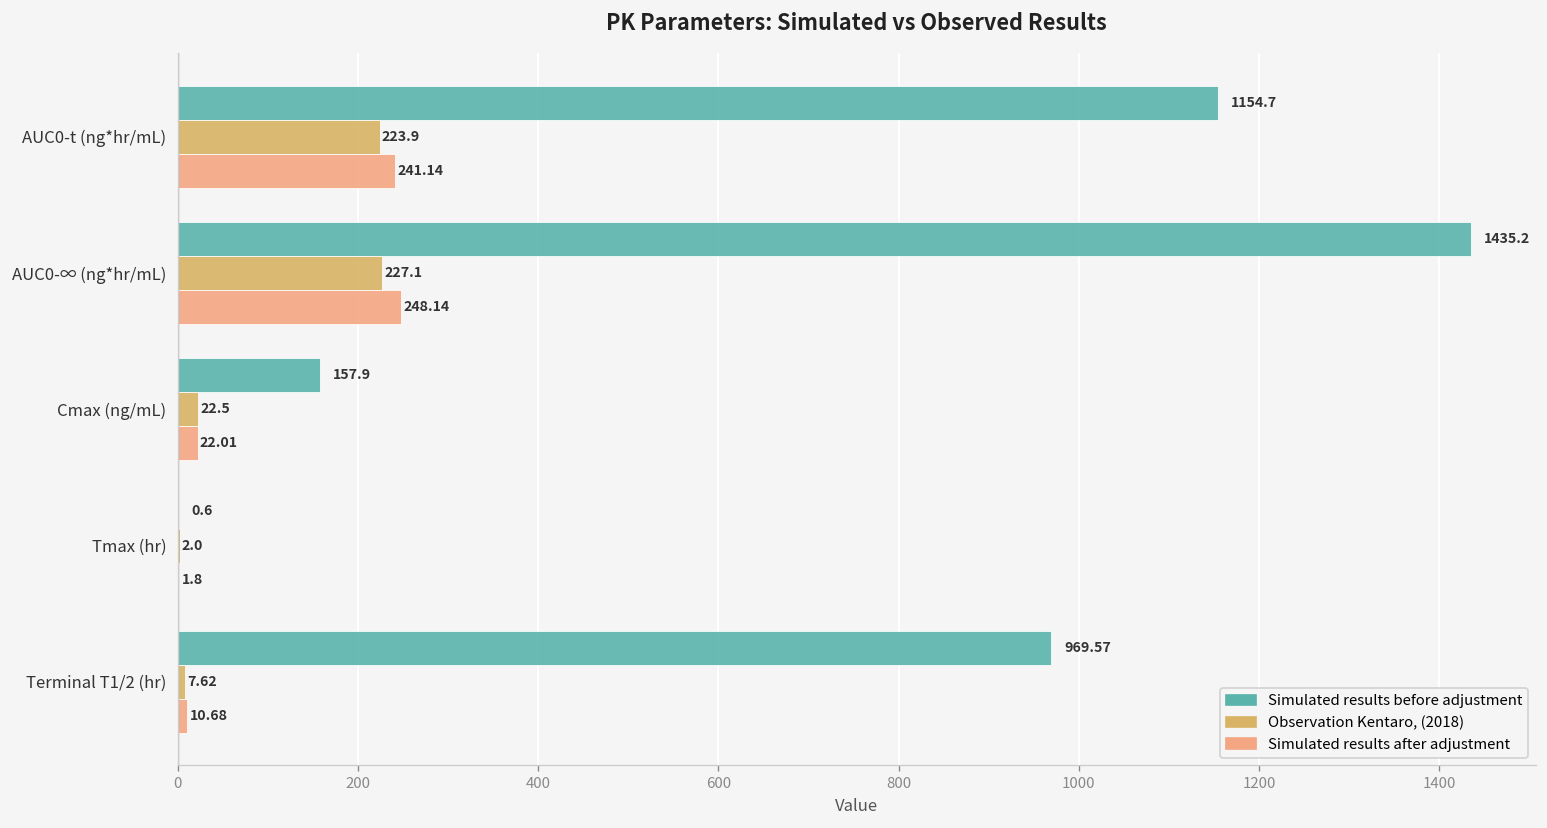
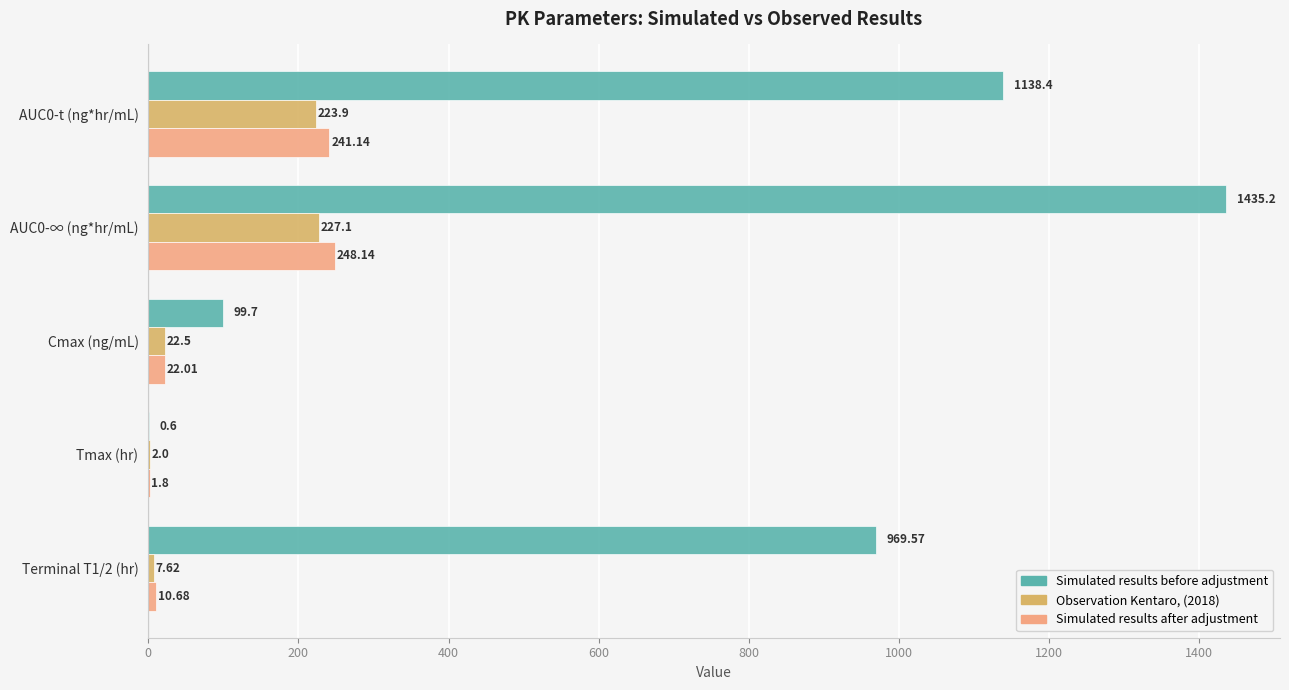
Simulated results before adjustment, AUC0-t (ng*hr/mL): 1154.7 -> 1138.4
Simulated results before adjustment, Cmax (ng/mL): 157.9 -> 99.7
